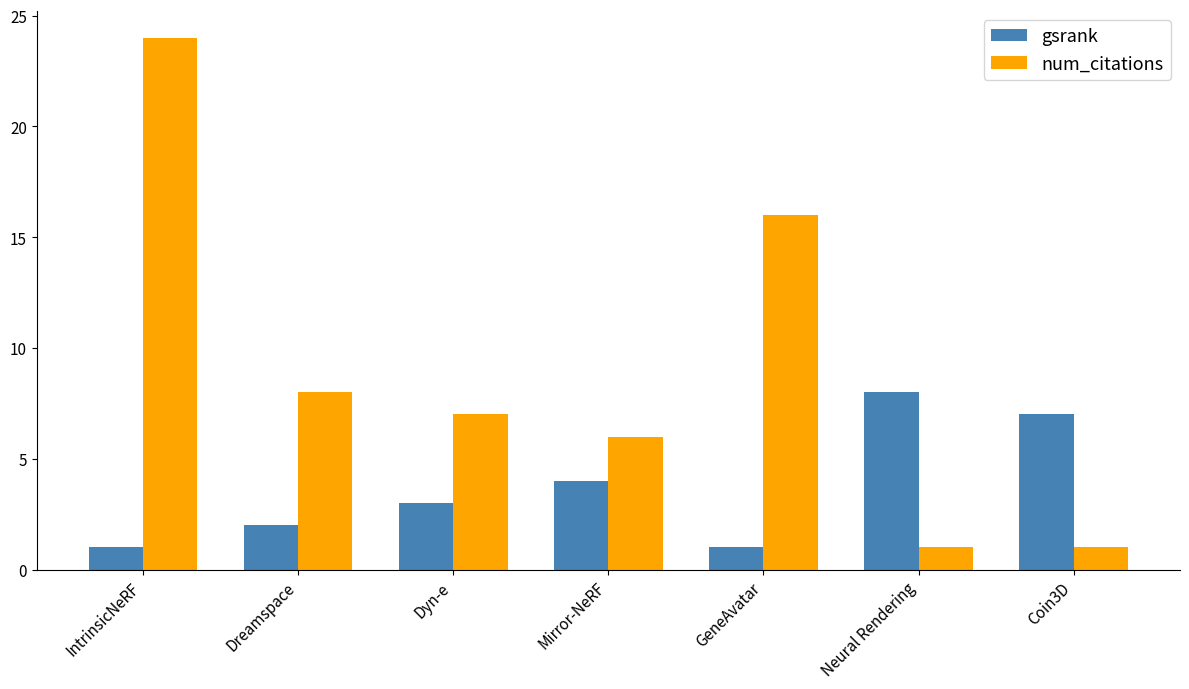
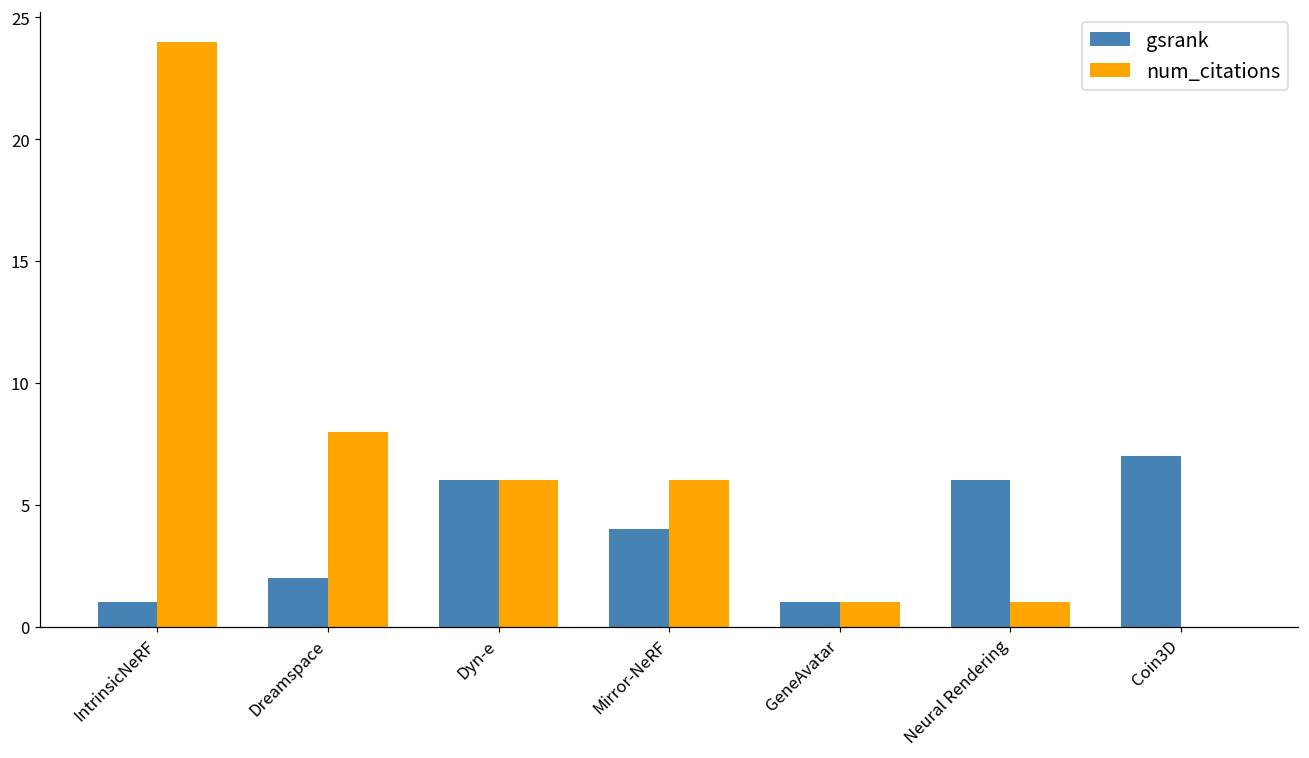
gsrank, Dyn-e: 3 -> 6
num_citations, Dyn-e: 7 -> 6
num_citations, GeneAvatar: 16 -> 1
gsrank, Neural Rendering: 8 -> 6
num_citations, Coin3D: 1 -> 0
